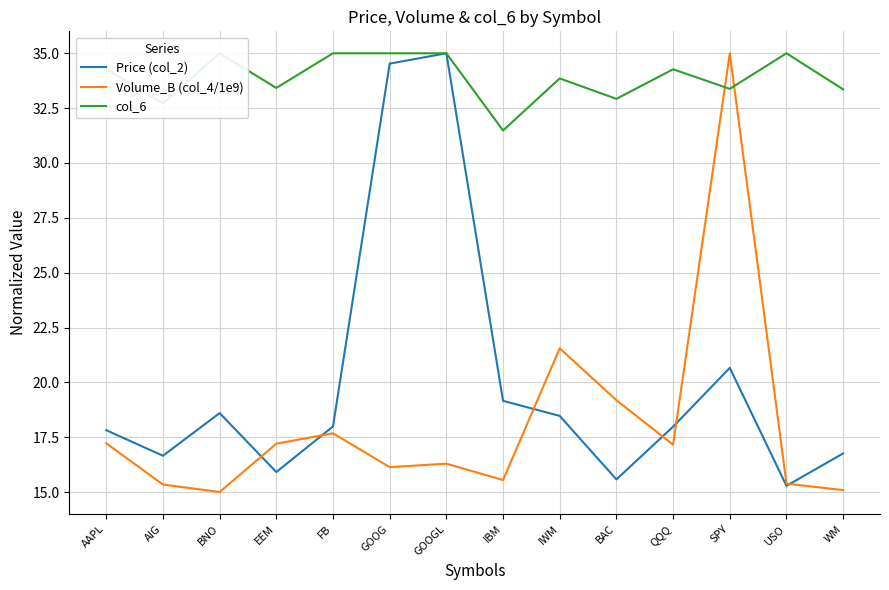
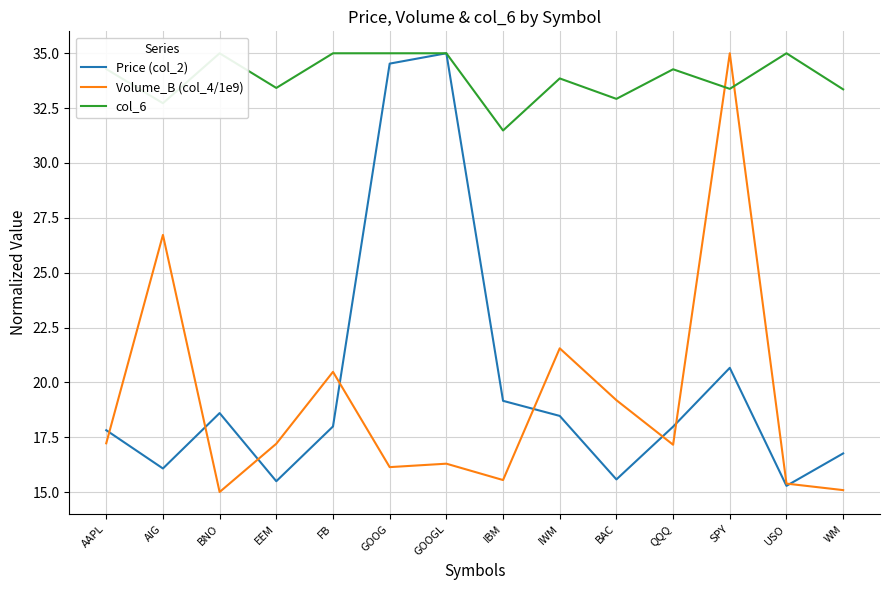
Price (col_2), AIG: 16.7 -> 16.1
Volume_B (col_4/1e9), AIG: 15.3 -> 26.7
Price (col_2), EEM: 15.9 -> 15.5
Volume_B (col_4/1e9), FB: 17.7 -> 20.5
